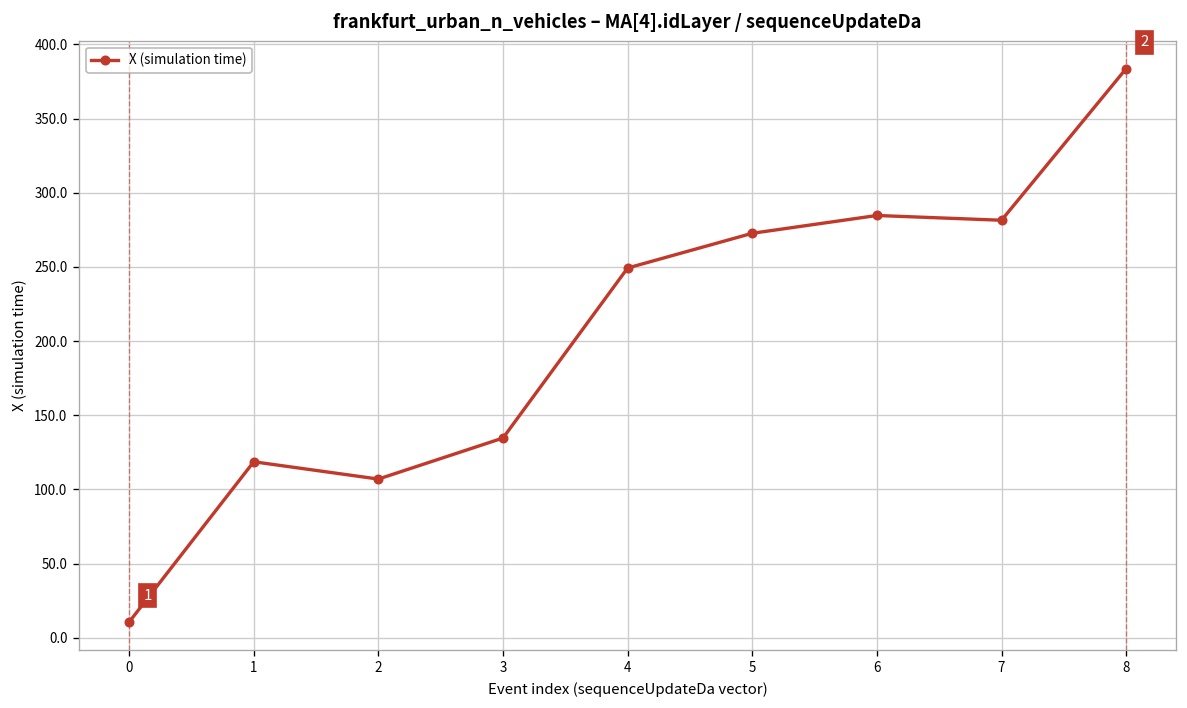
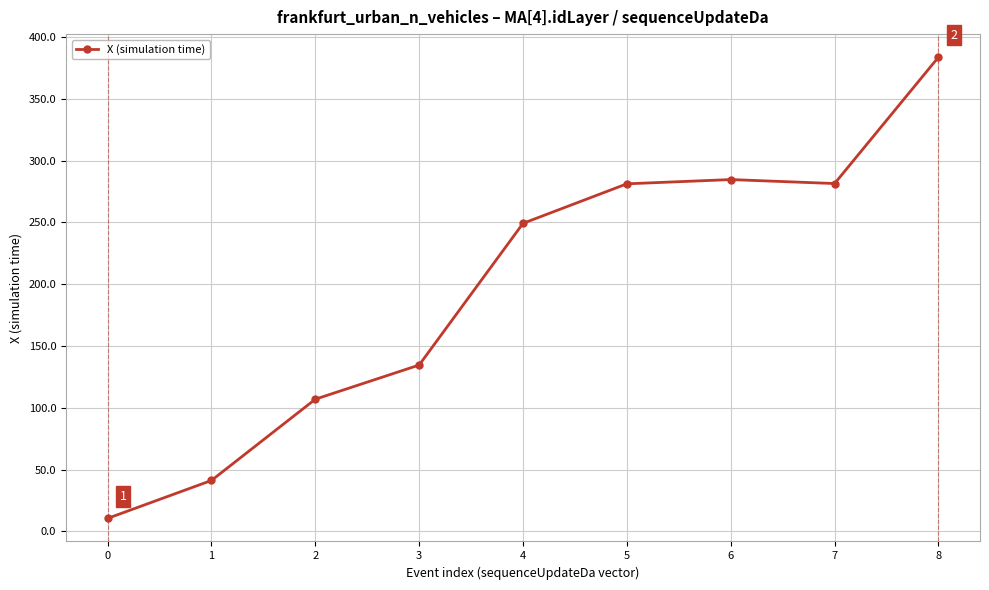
1: 119 -> 41
5: 273 -> 281
